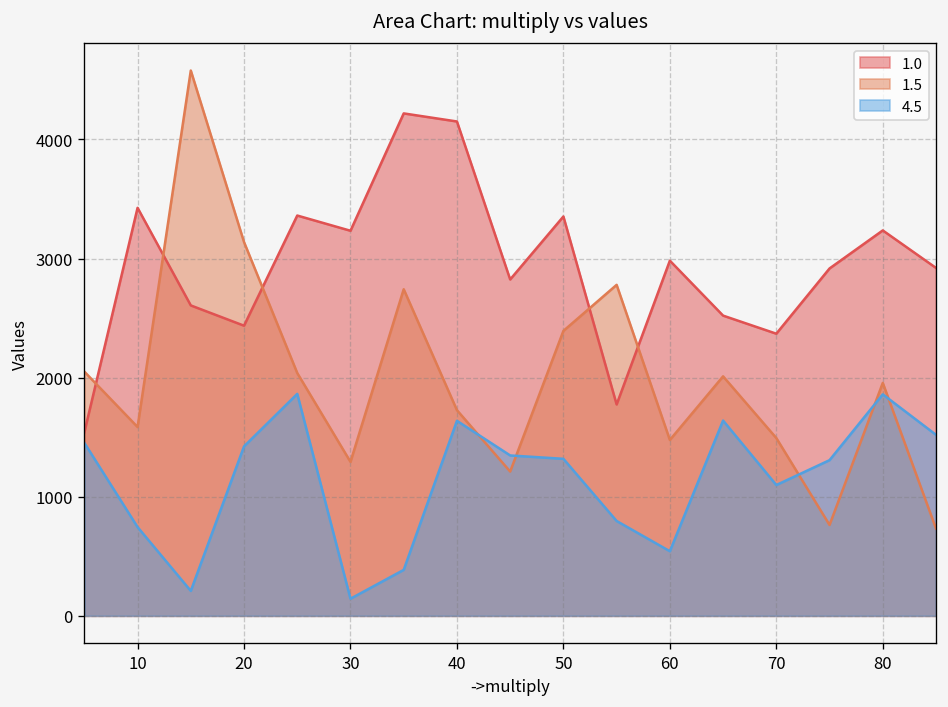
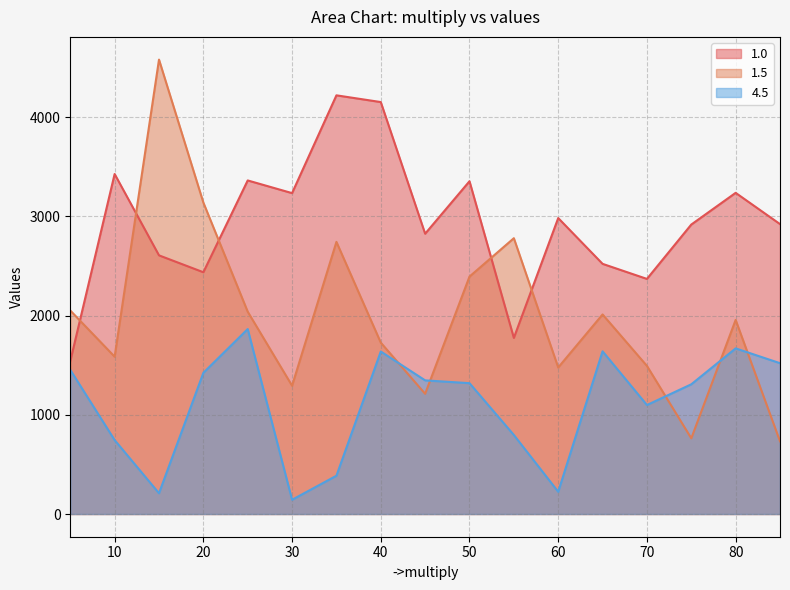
4.5, 60: 500 -> 200
4.5, 80: 1900 -> 1700
